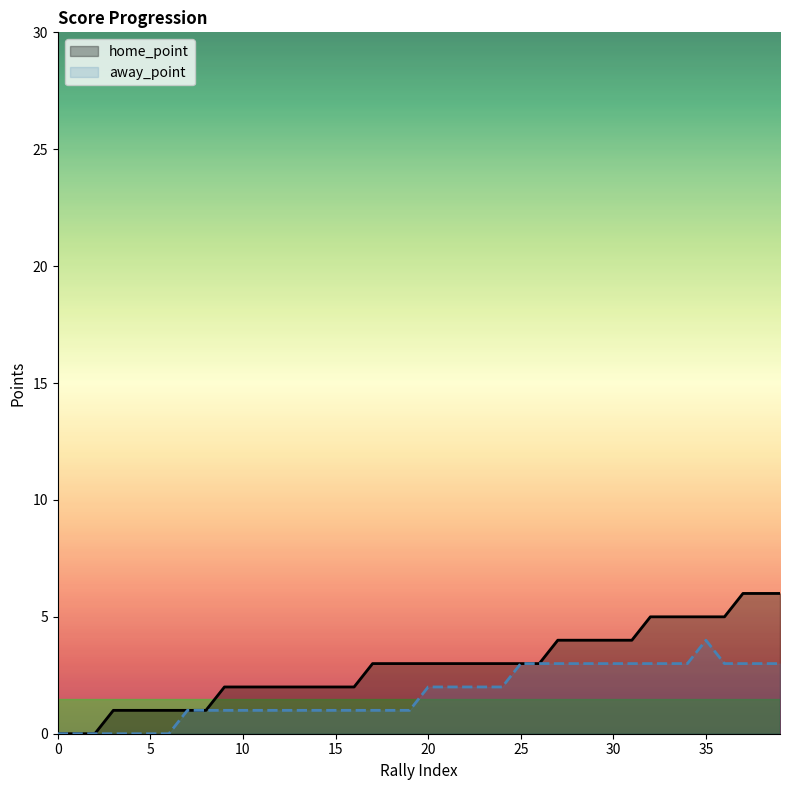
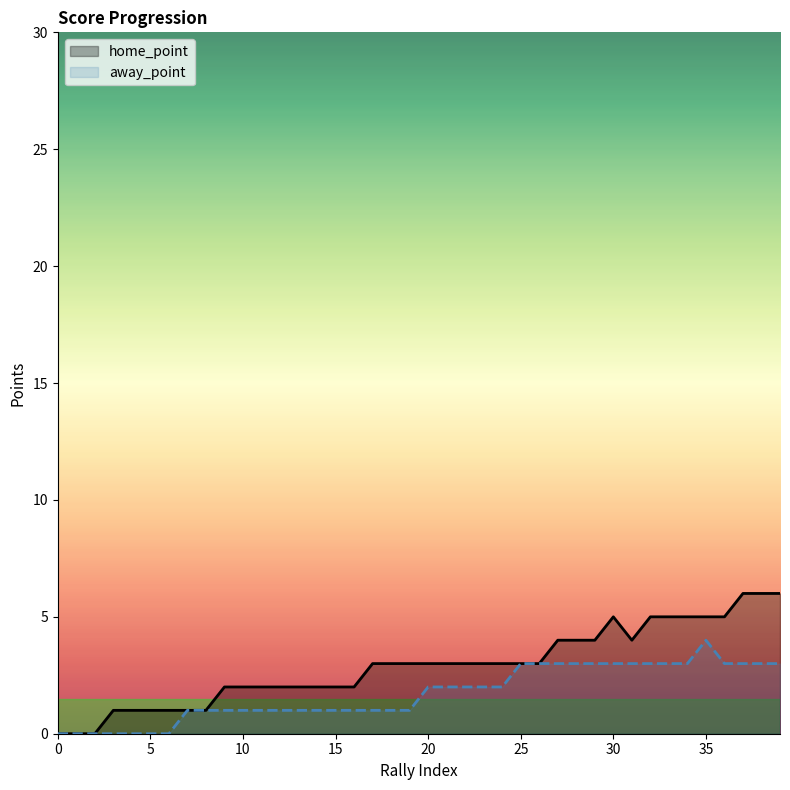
home_point, 30: 4 -> 5
